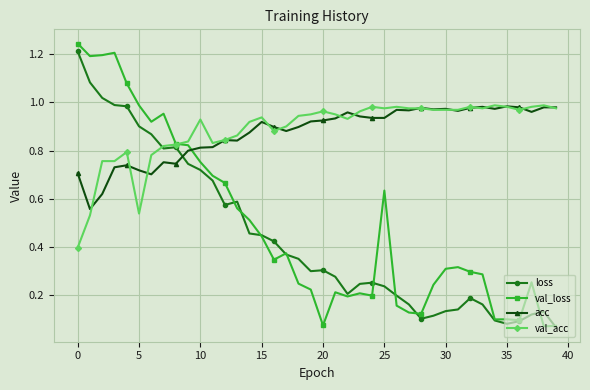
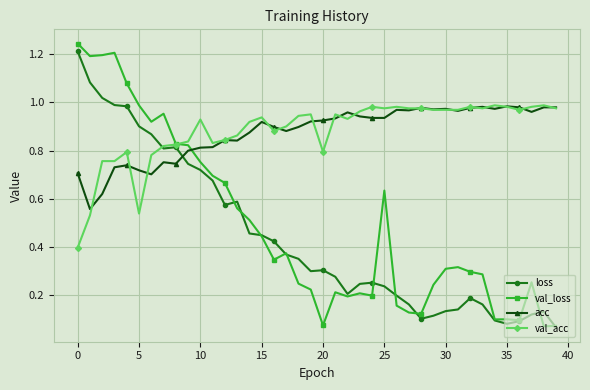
val_acc, 20: 0.96 -> 0.80
